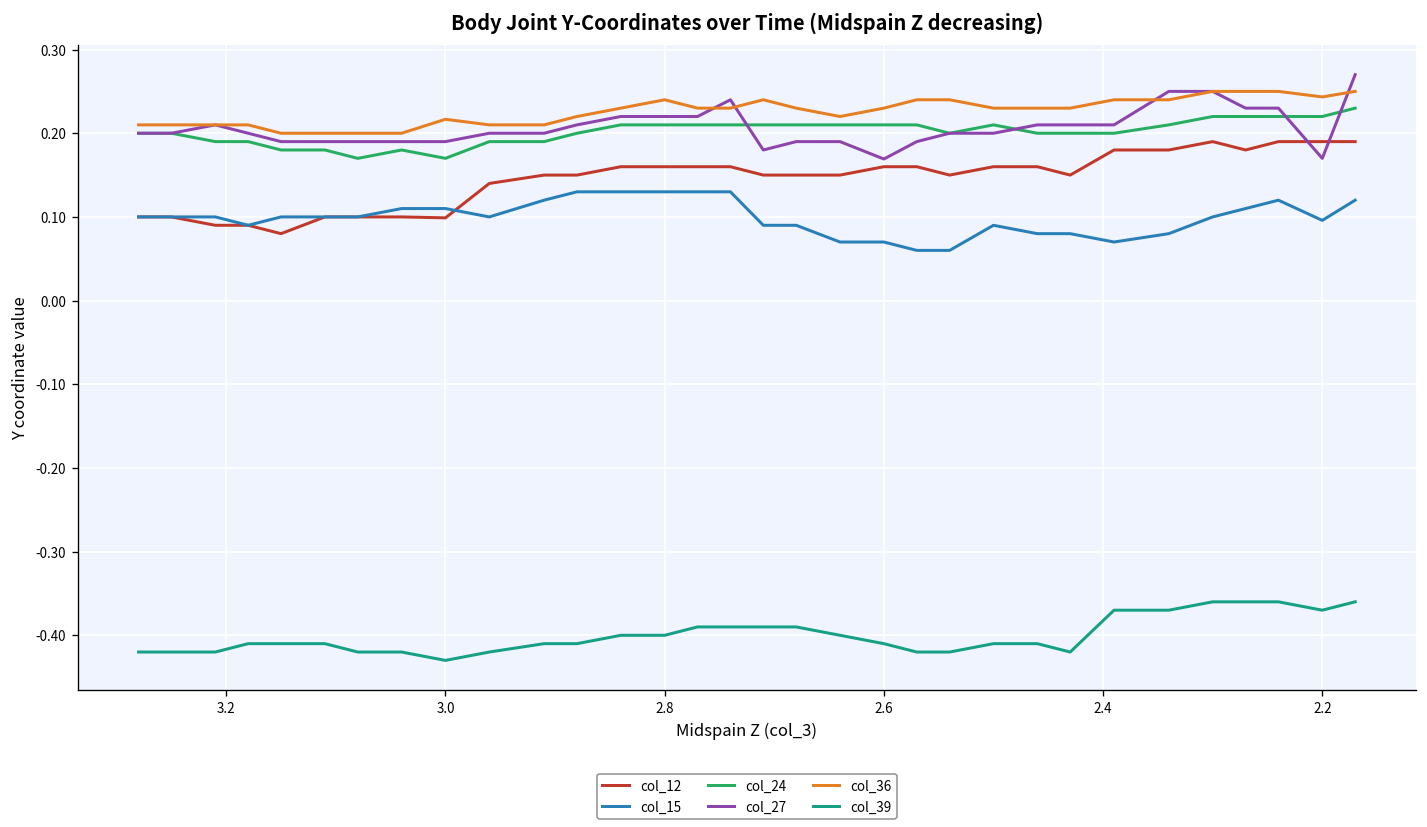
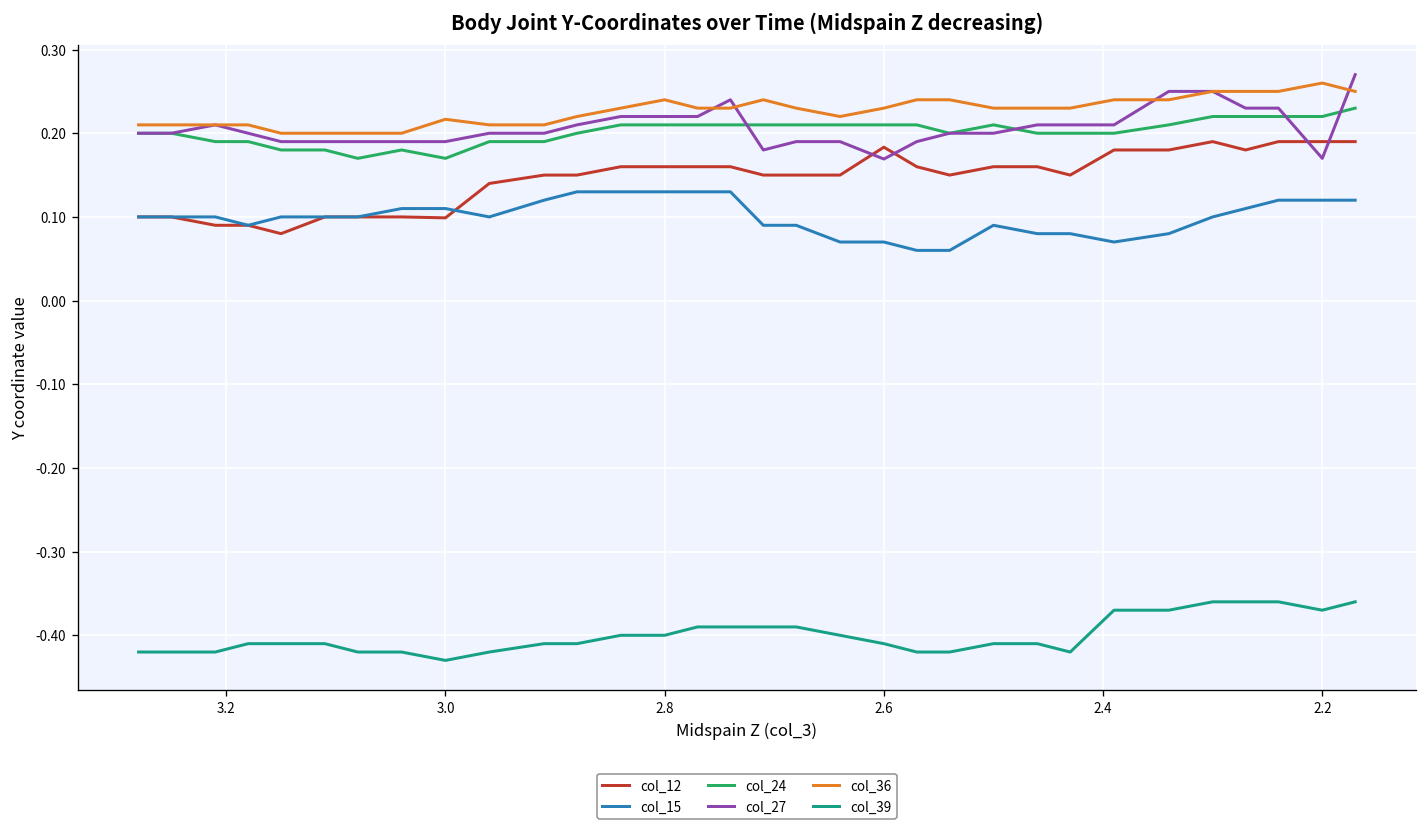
col_12, 2.6: 0.16 -> 0.18
col_15, 2.2: 0.10 -> 0.12
col_36, 2.2: 0.24 -> 0.26
